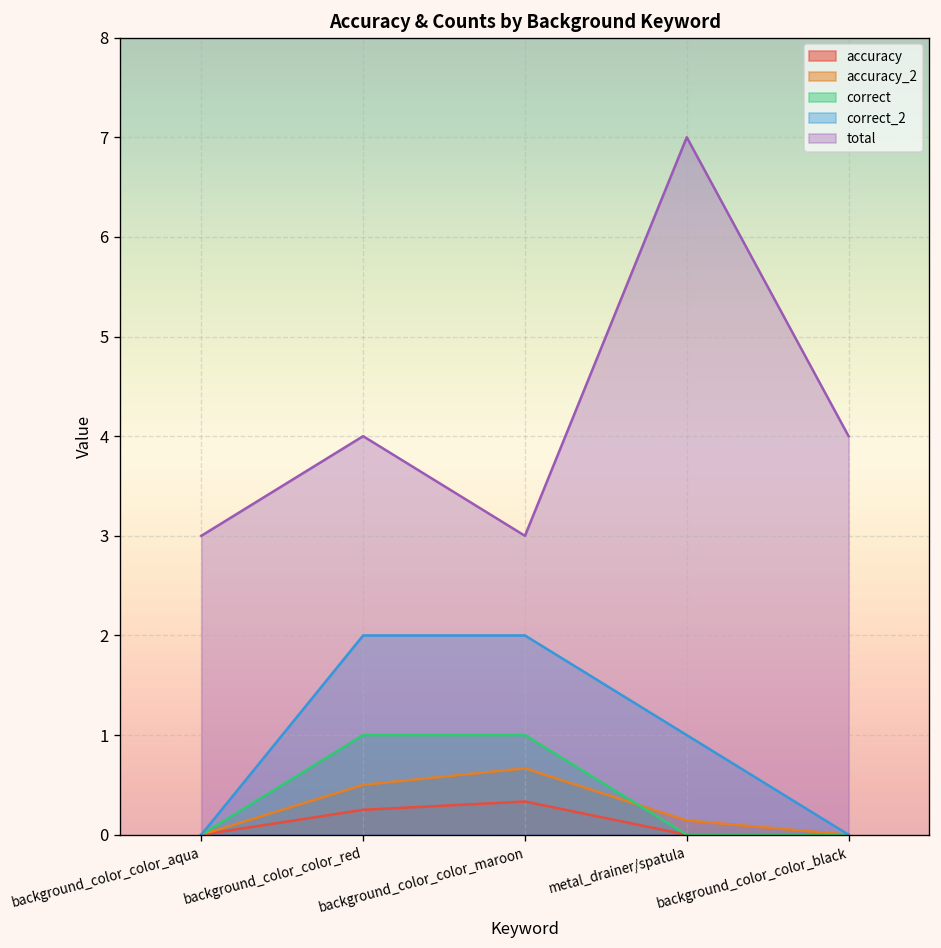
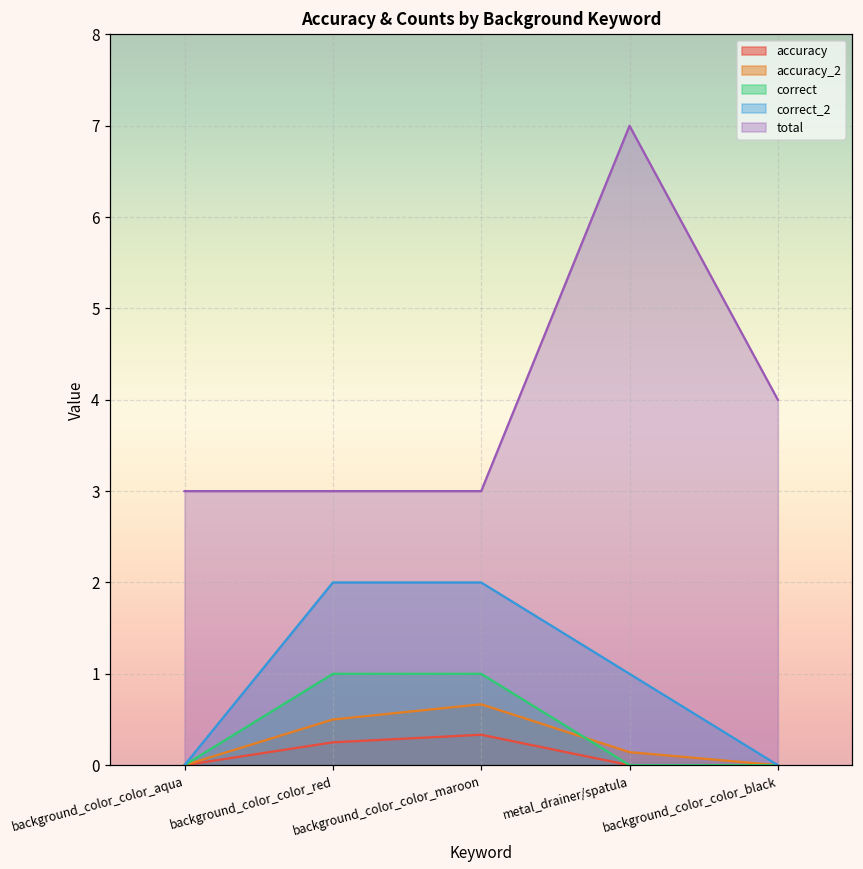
total, background_color_color_red: 4 -> 3
